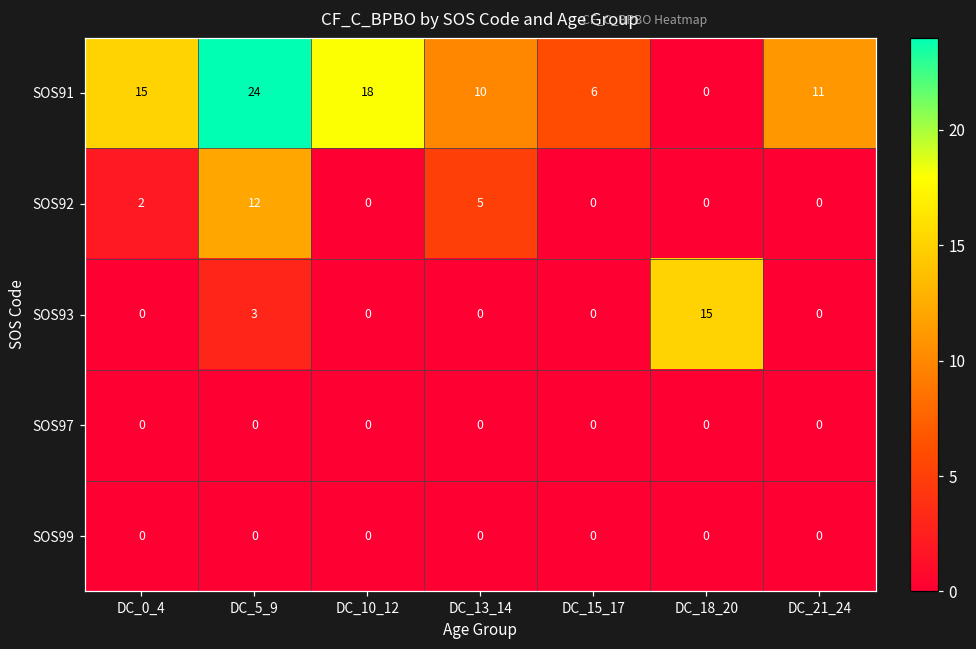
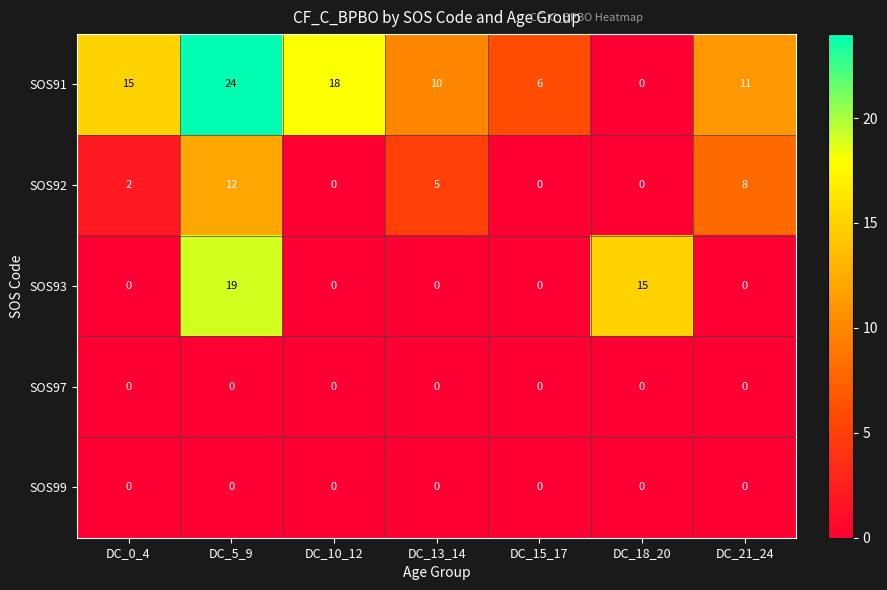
SOS92, DC_21_24: 0 -> 8
SOS93, DC_5_9: 3 -> 19
